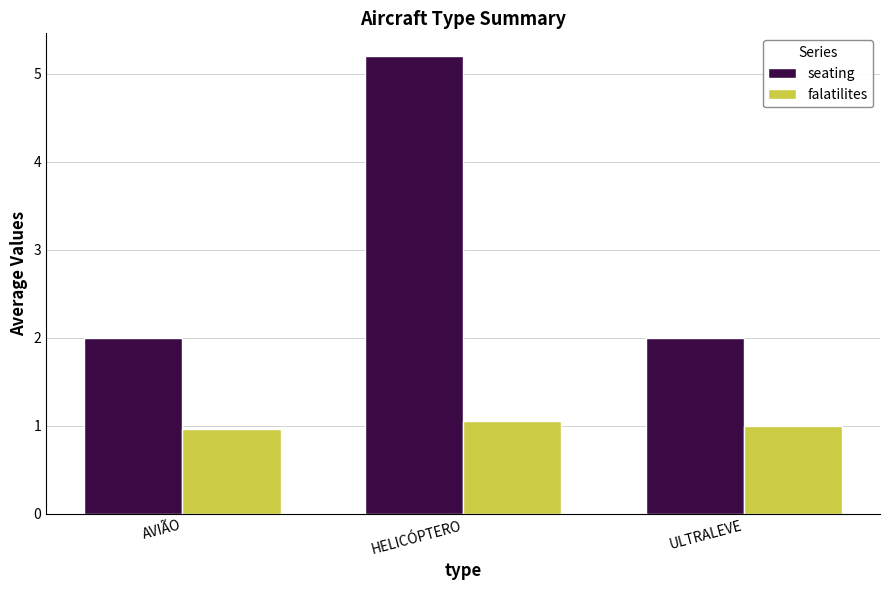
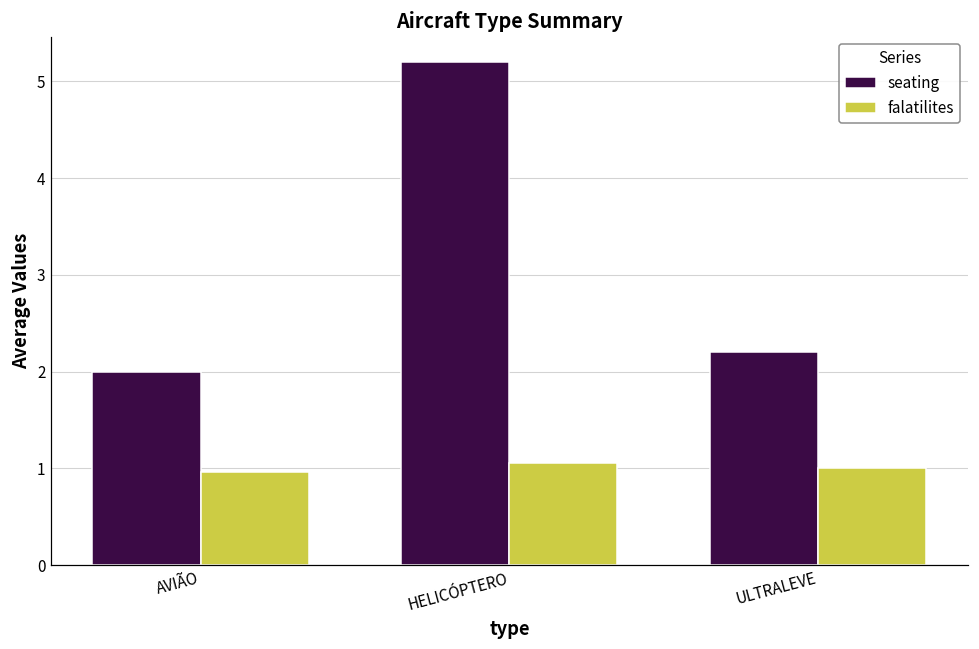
seating, ULTRALEVE: 2.0 -> 2.2
